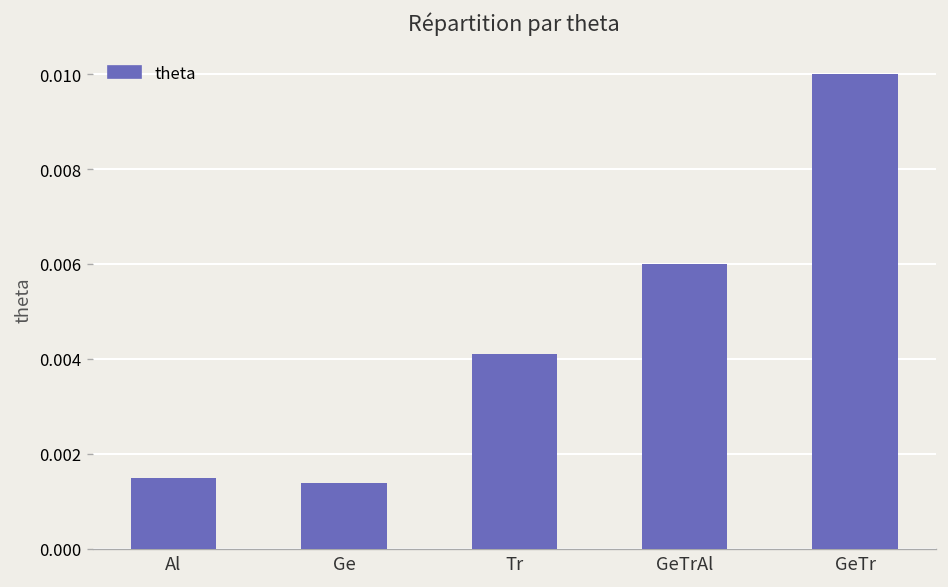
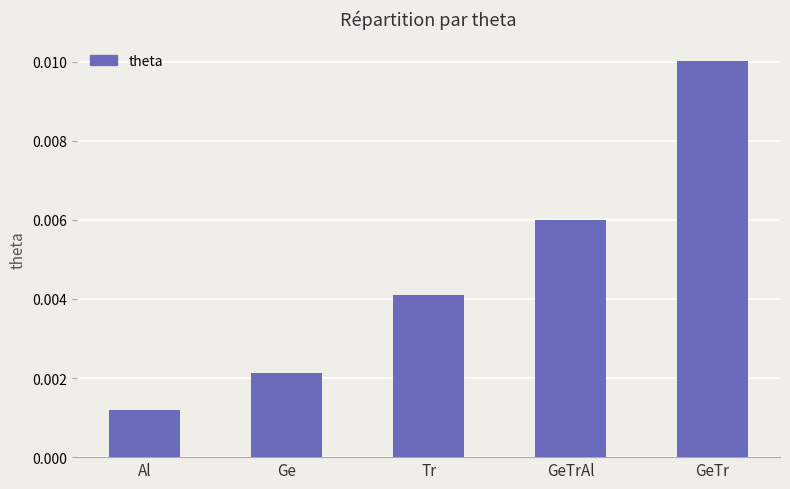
Al: 0.0015 -> 0.0012
Ge: 0.0014 -> 0.0021
